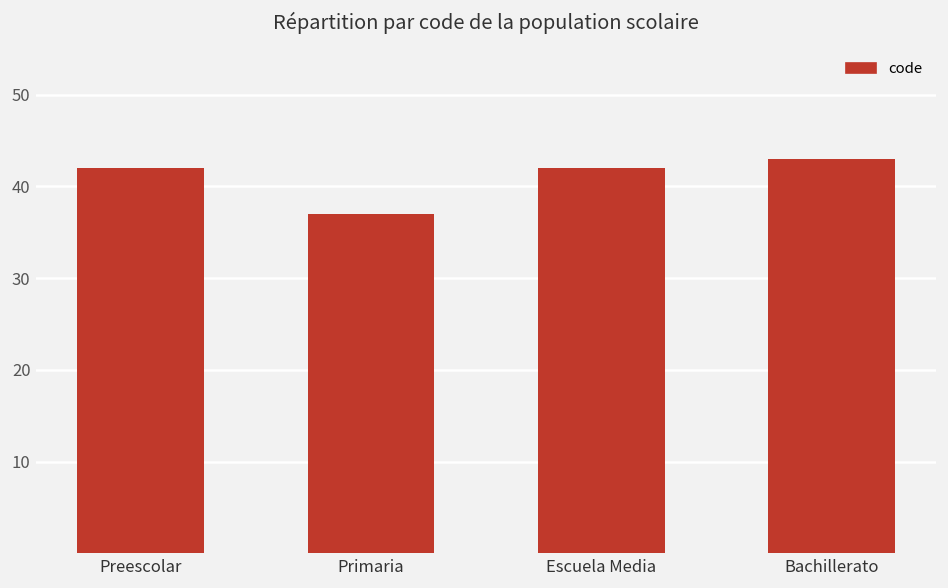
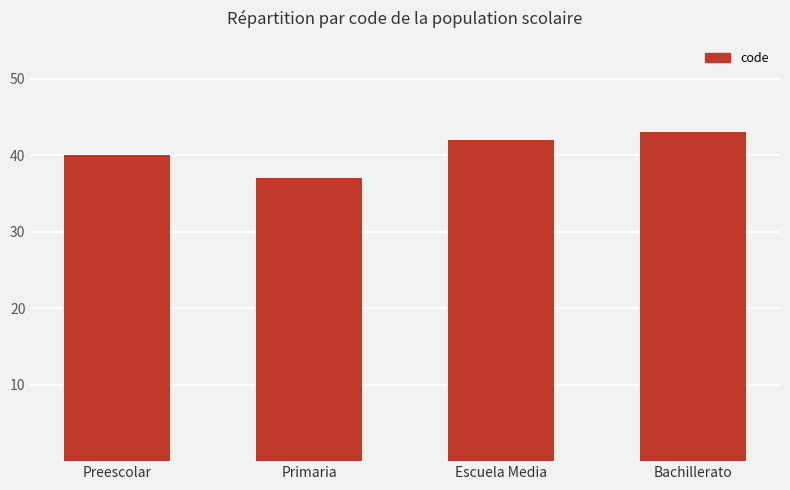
Preescolar: 42 -> 40
